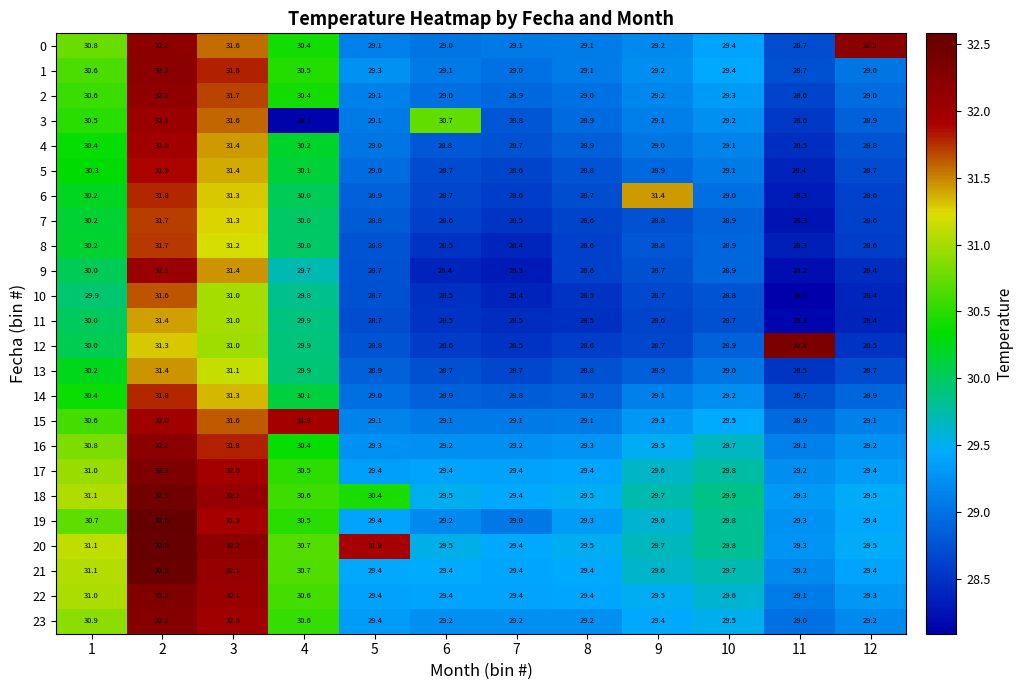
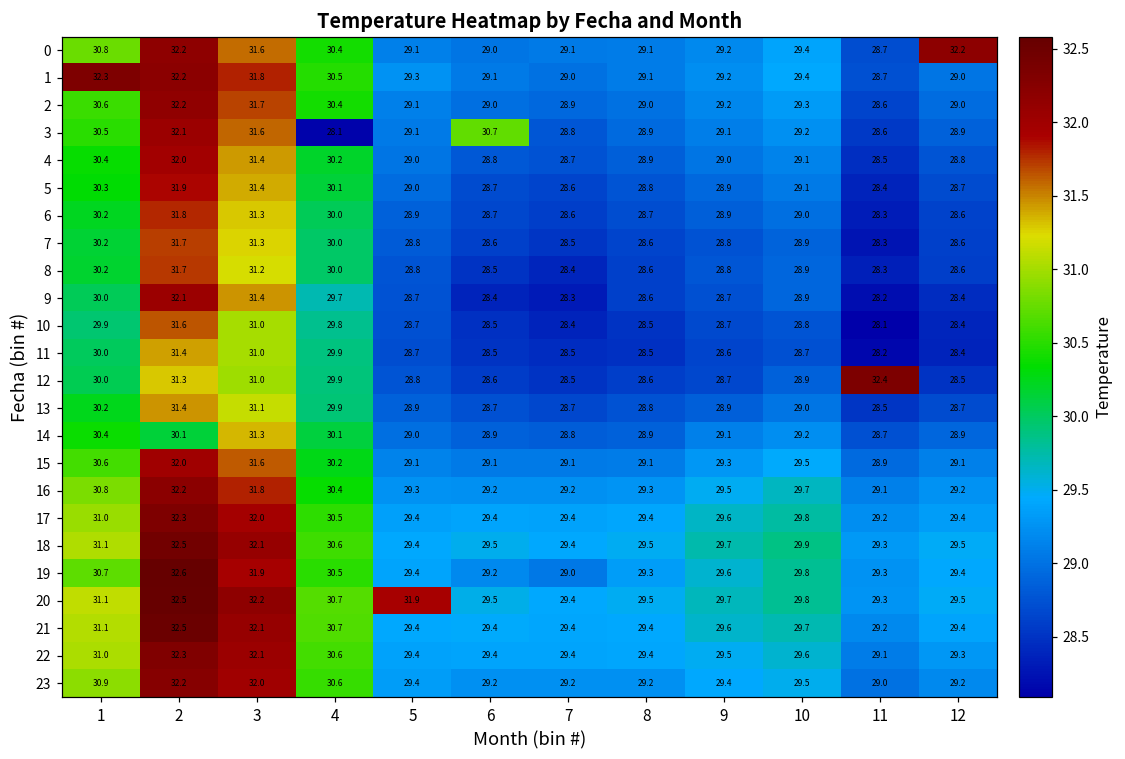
1, 1: 30.6 -> 32.3
6, 9: 31.4 -> 28.9
14, 2: 31.8 -> 30.1
15, 4: 31.9 -> 30.2
18, 5: 30.4 -> 29.4
